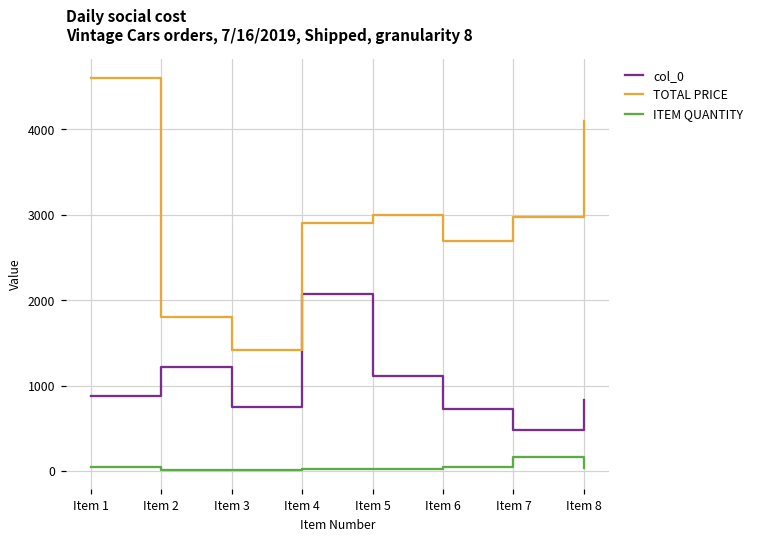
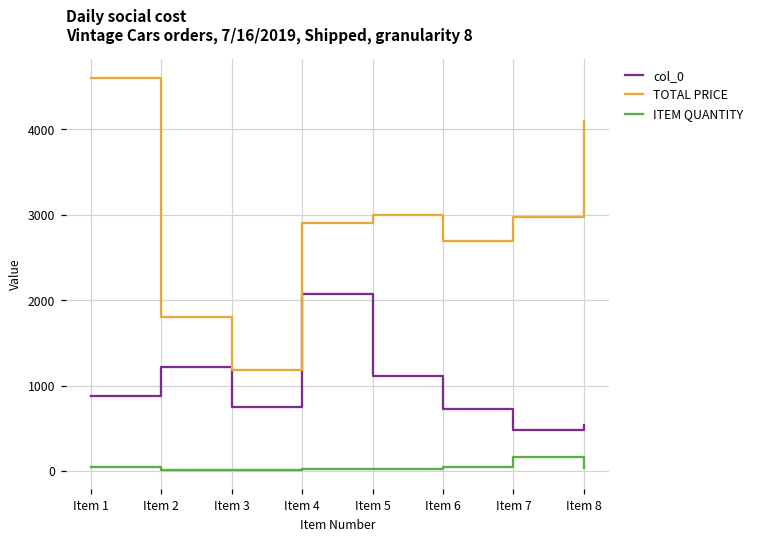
TOTAL PRICE, Item 3: 1400 -> 1200
col_0, Item 8: 800 -> 500
